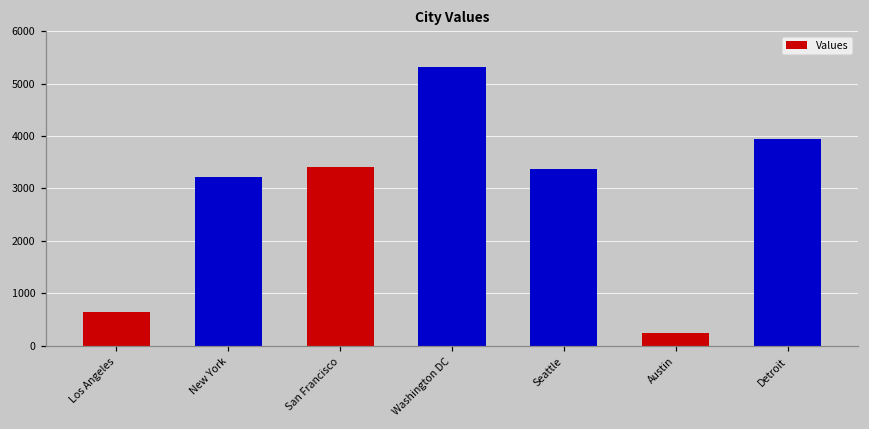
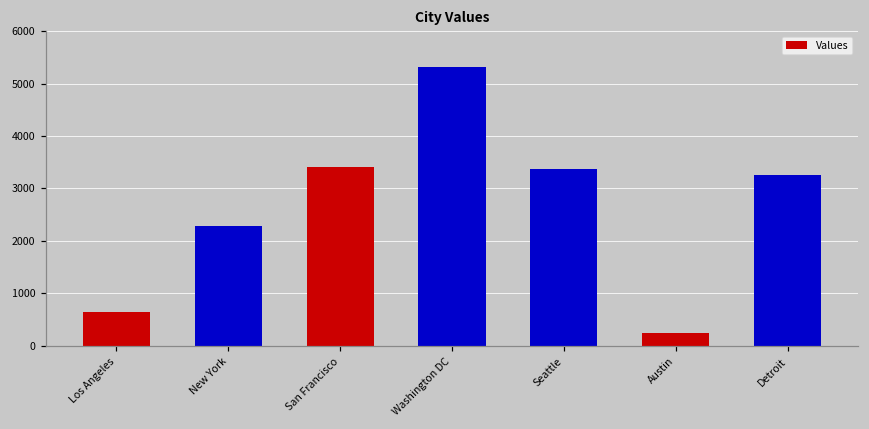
New York: 3200 -> 2300
Detroit: 3900 -> 3300
